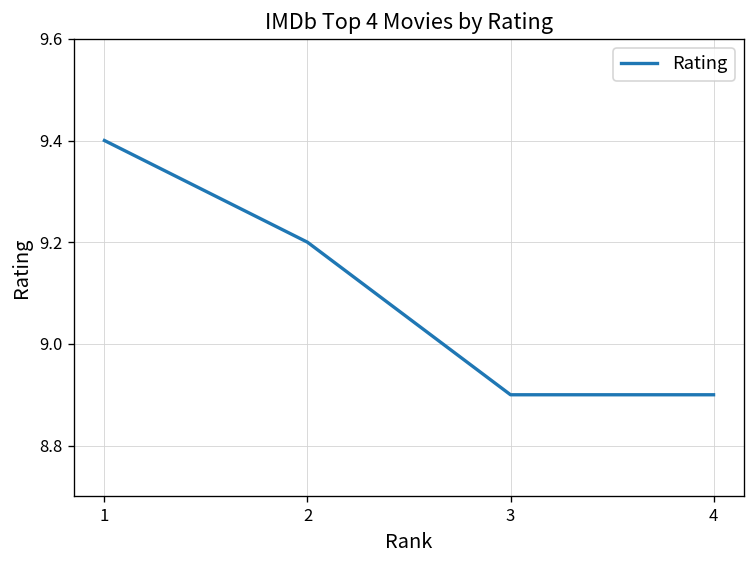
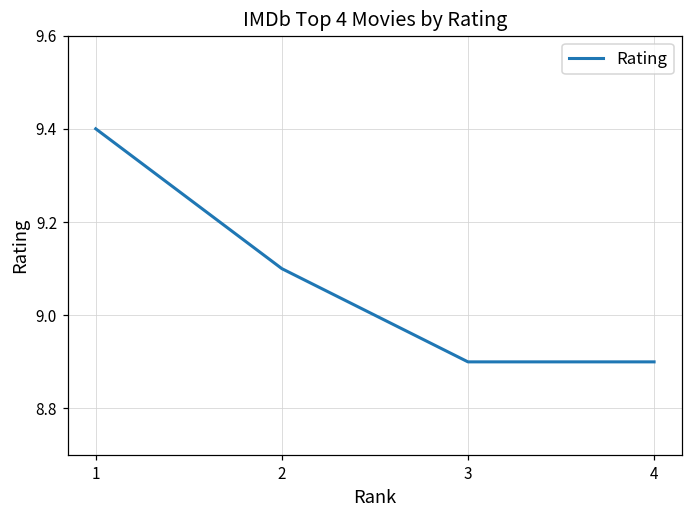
2: 9.2 -> 9.1
